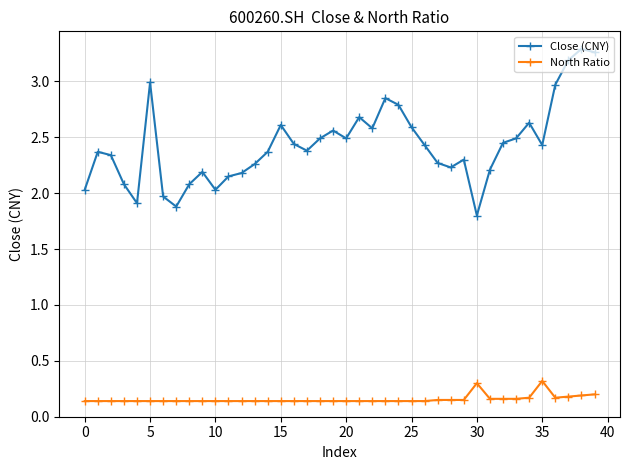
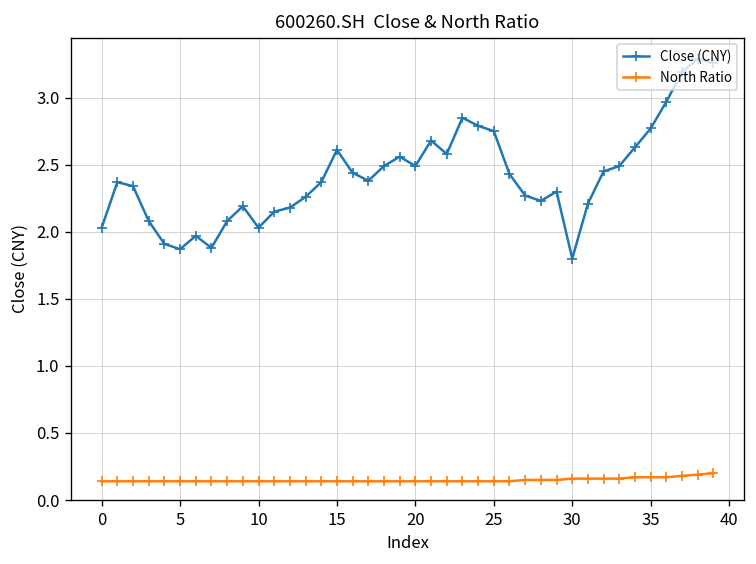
Close (CNY), 5: 2.99 -> 1.87
Close (CNY), 25: 2.59 -> 2.75
North Ratio, 30: 0.30 -> 0.16
Close (CNY), 35: 2.43 -> 2.77
North Ratio, 35: 0.32 -> 0.17
